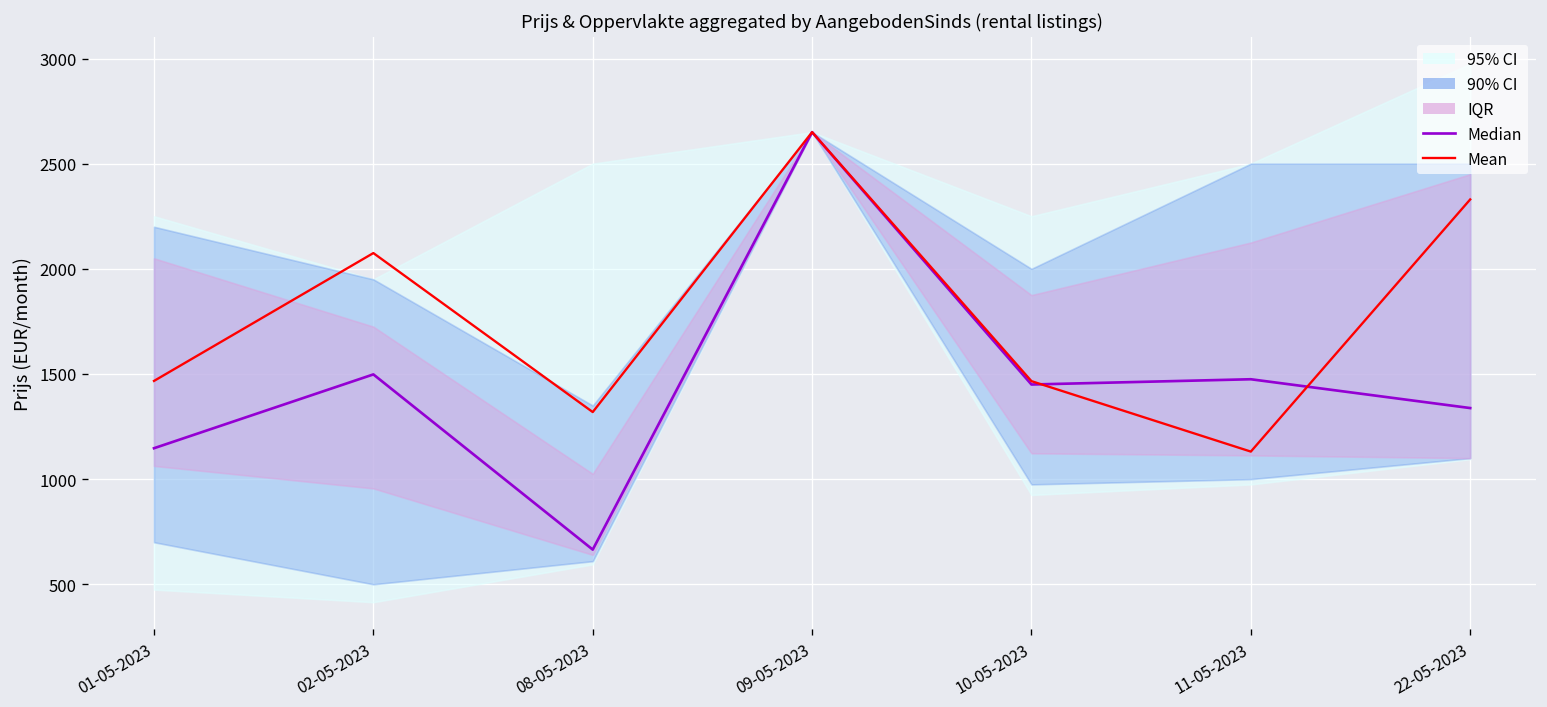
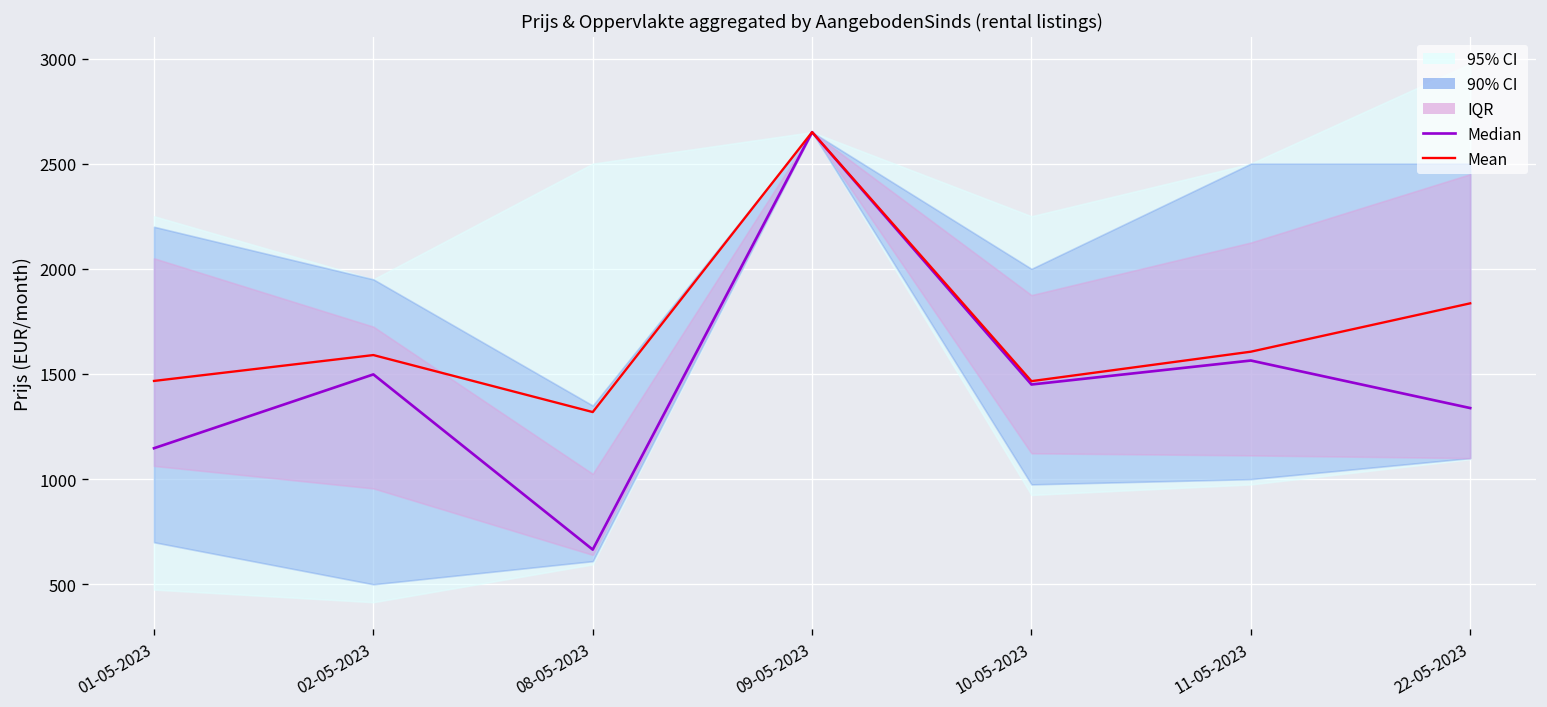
Mean, 02-05-2023: 2080 -> 1590
Median, 11-05-2023: 1480 -> 1560
Mean, 11-05-2023: 1130 -> 1610
Mean, 22-05-2023: 2330 -> 1840
